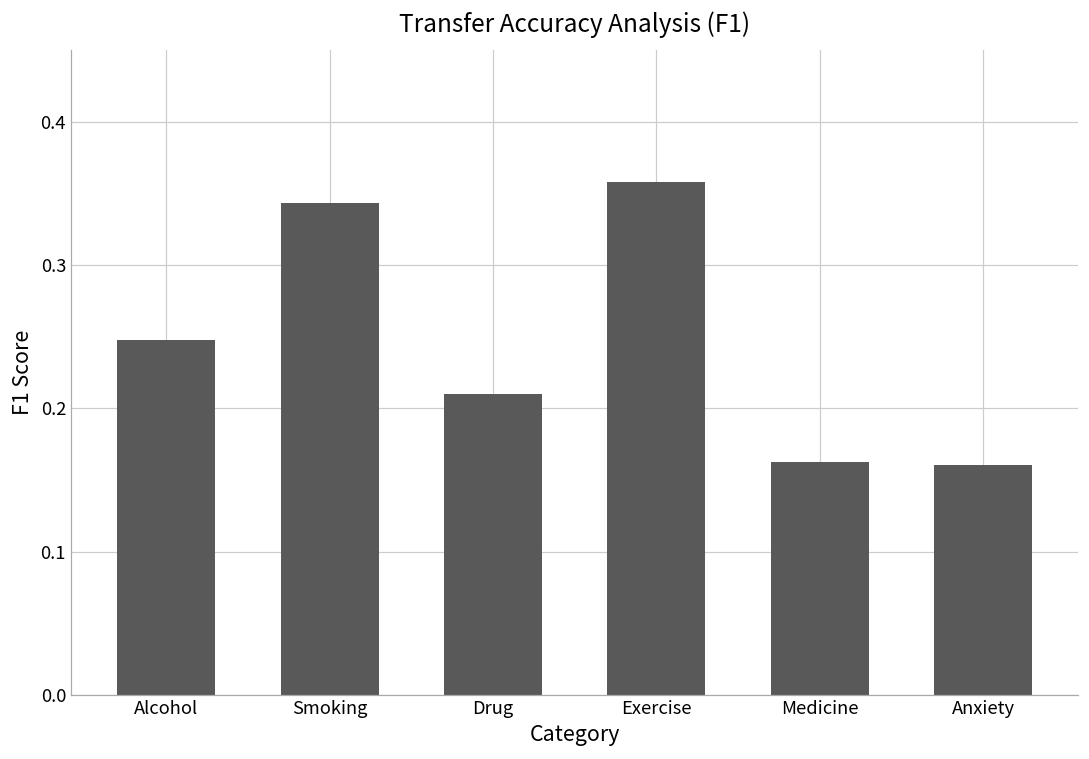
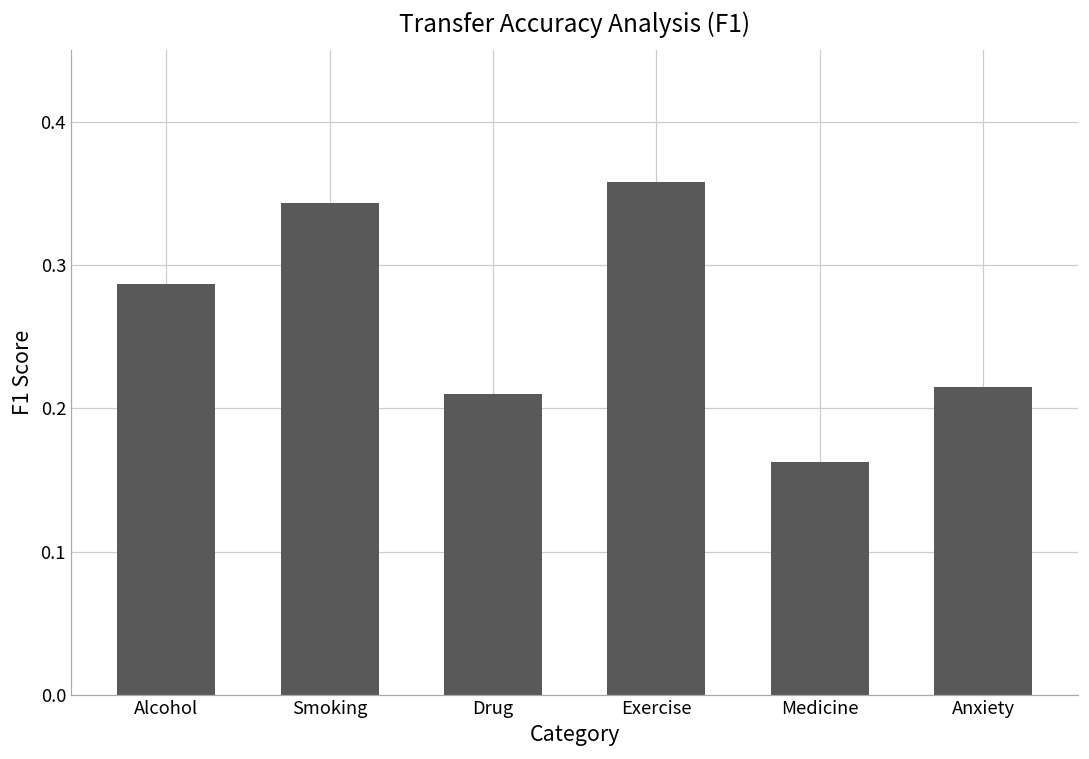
Alcohol: 0.248 -> 0.287
Anxiety: 0.161 -> 0.215
